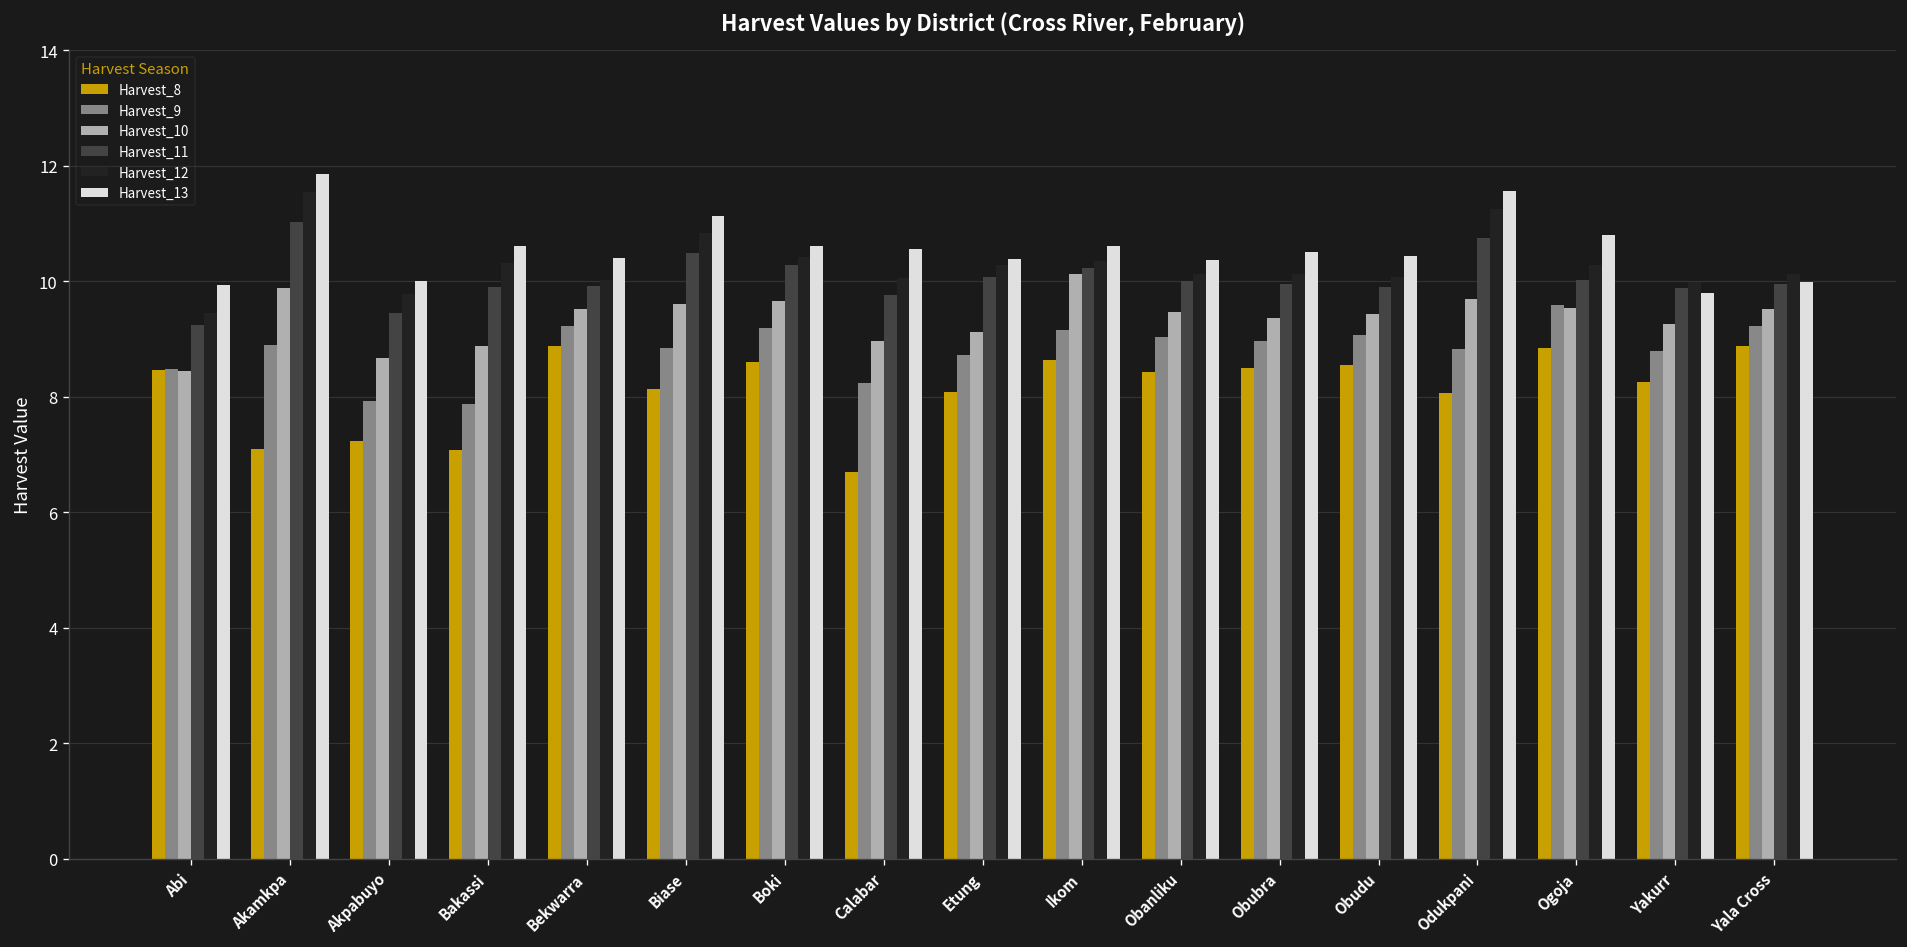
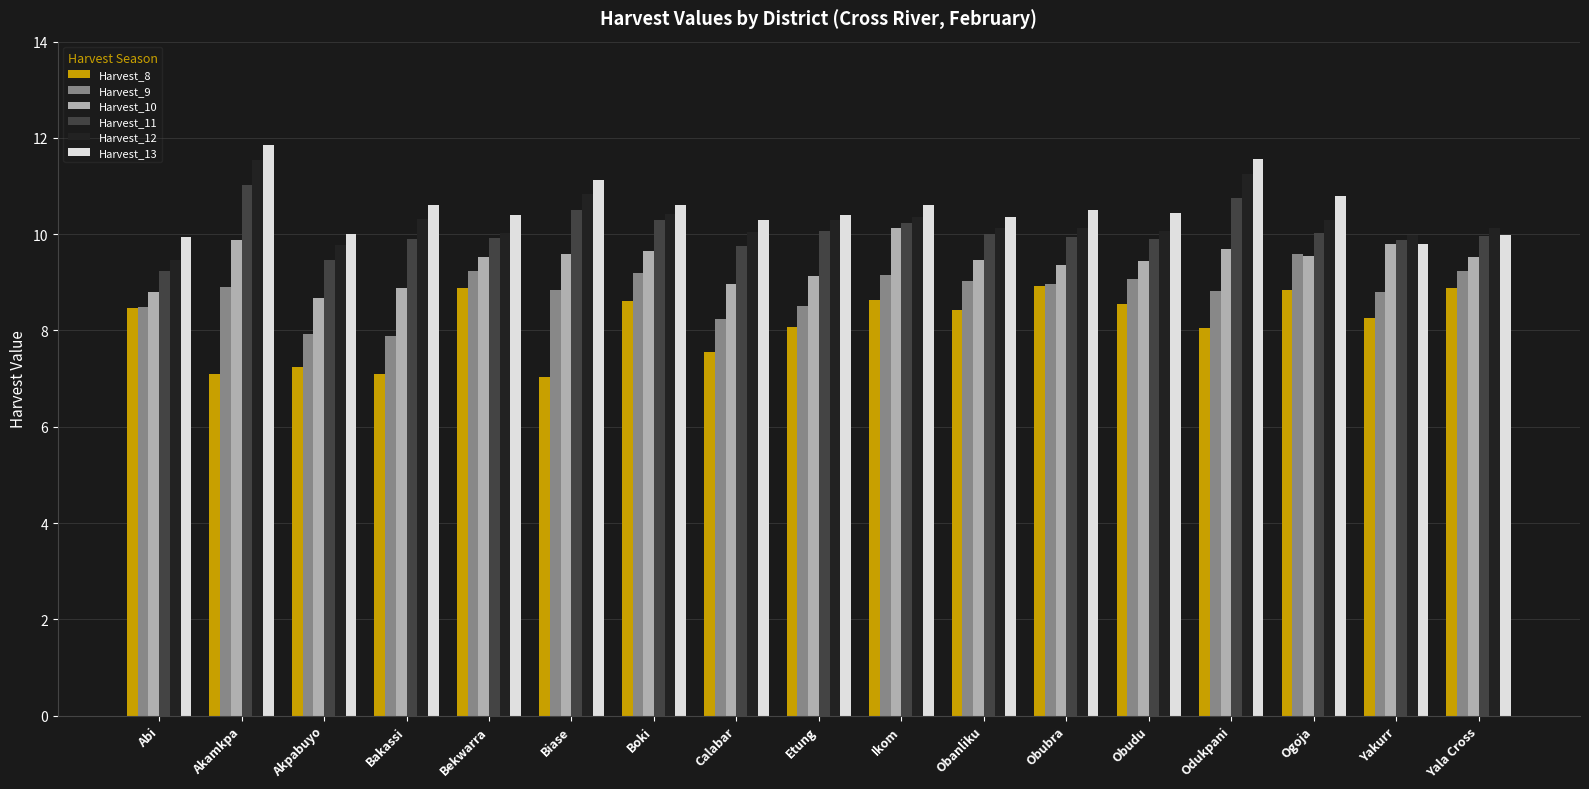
Harvest_10, Abi: 8.5 -> 8.8
Harvest_8, Biase: 8.1 -> 7.0
Harvest_8, Calabar: 6.7 -> 7.5
Harvest_13, Calabar: 10.6 -> 10.3
Harvest_9, Etung: 8.7 -> 8.5
Harvest_8, Obubra: 8.5 -> 8.9
Harvest_10, Yakurr: 9.3 -> 9.8
